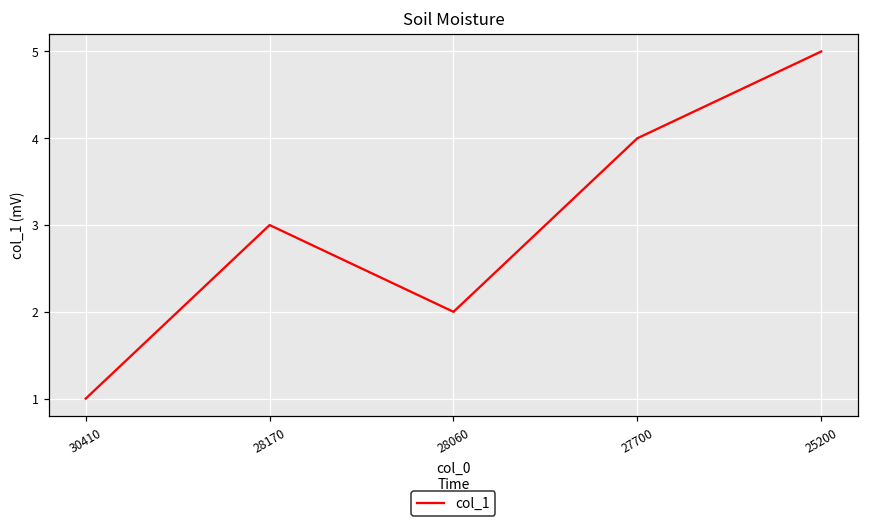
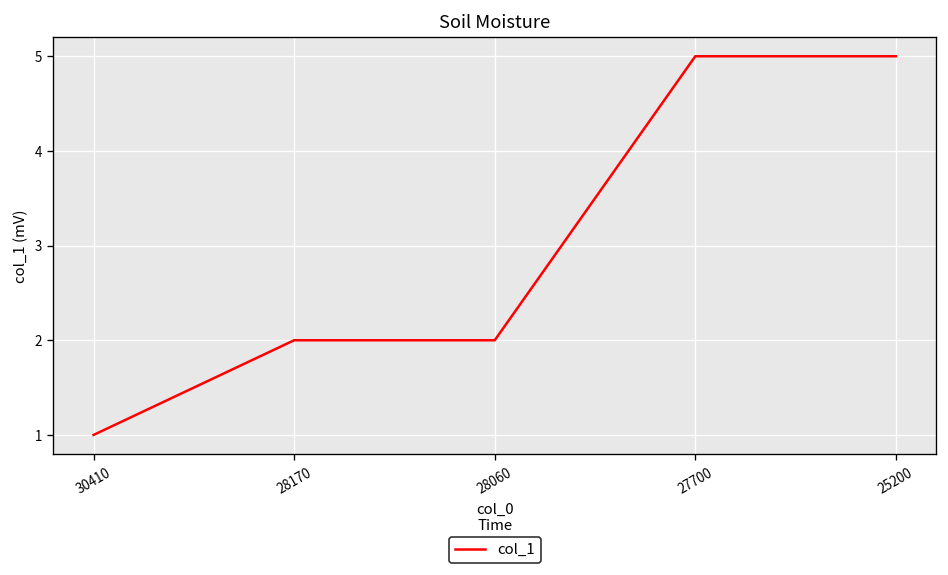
28170: 3 -> 2
27700: 4 -> 5
